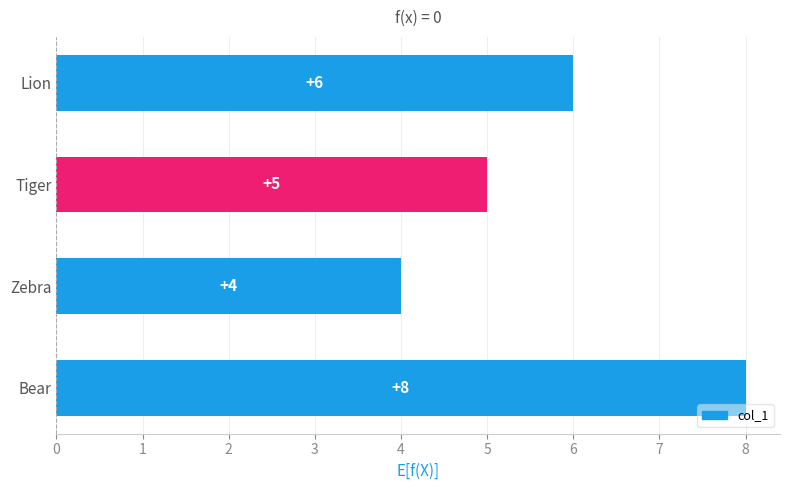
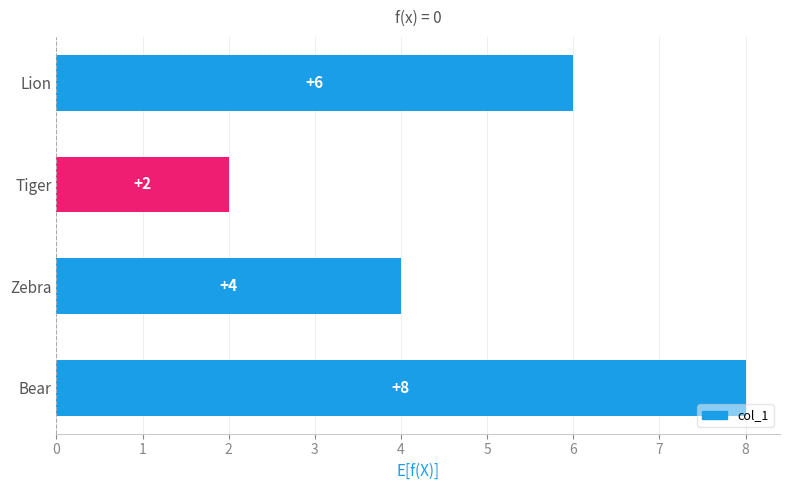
Tiger: +5 -> +2
